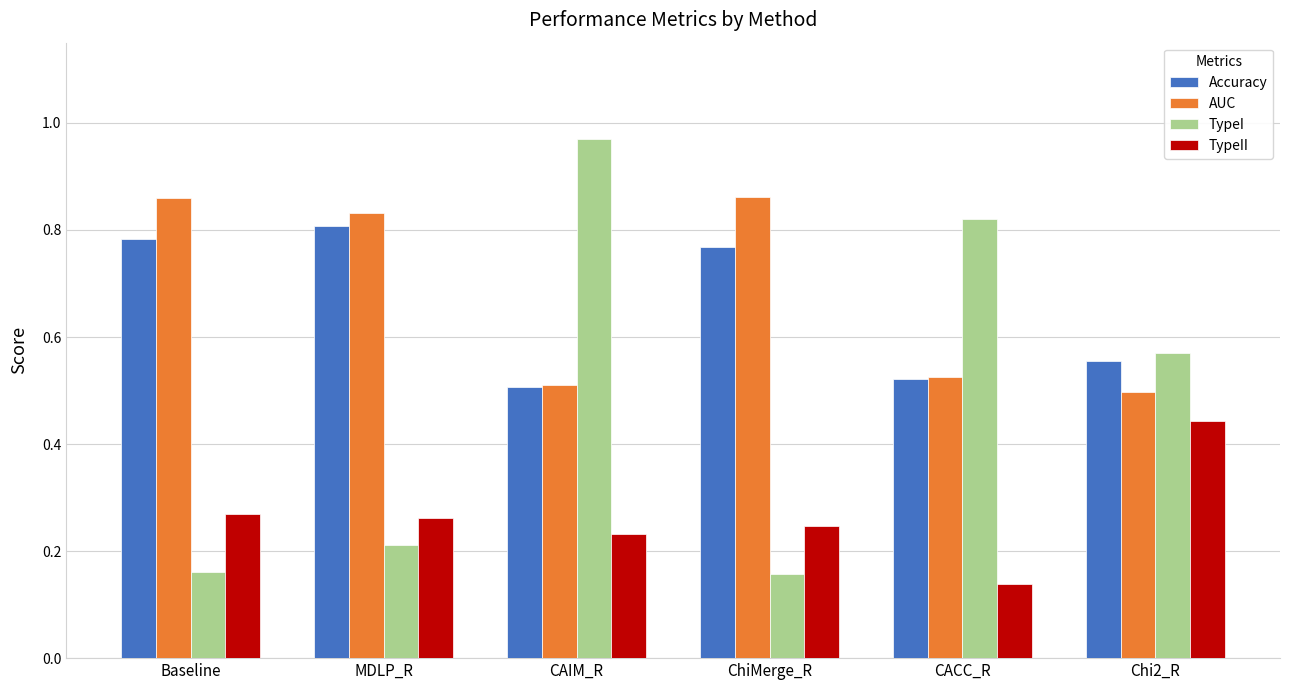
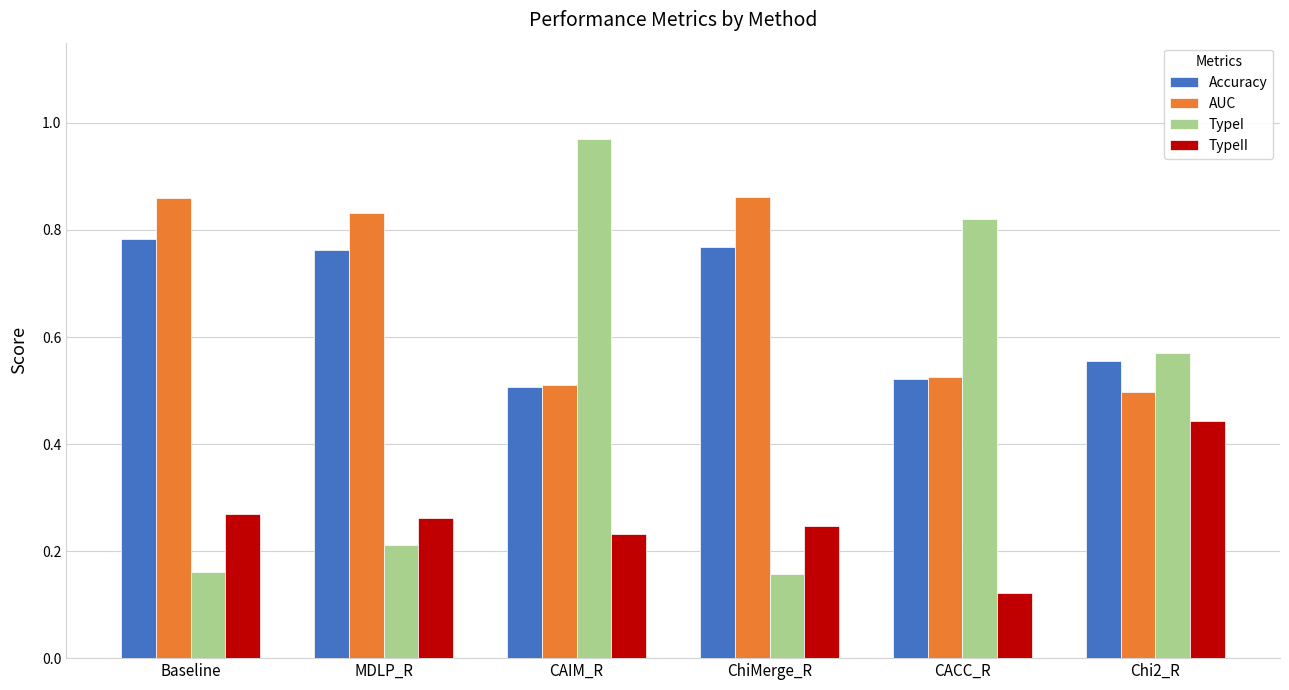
Accuracy, MDLP_R: 0.81 -> 0.76
TypeII, CACC_R: 0.14 -> 0.12
